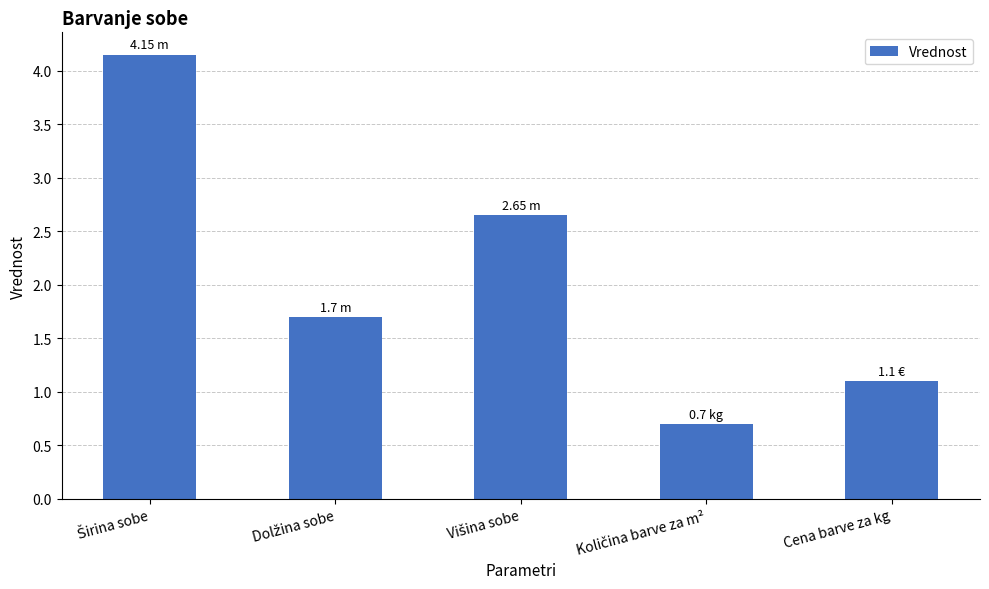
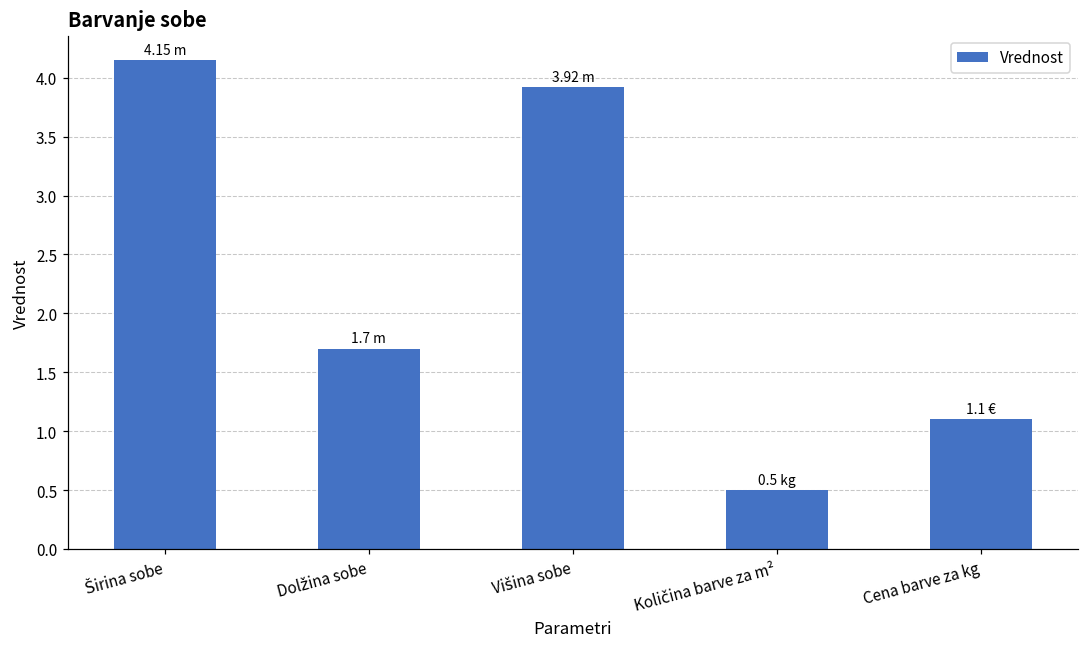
Višina sobe: 2.65 -> 3.92
Količina barve za m²: 0.7 -> 0.5
